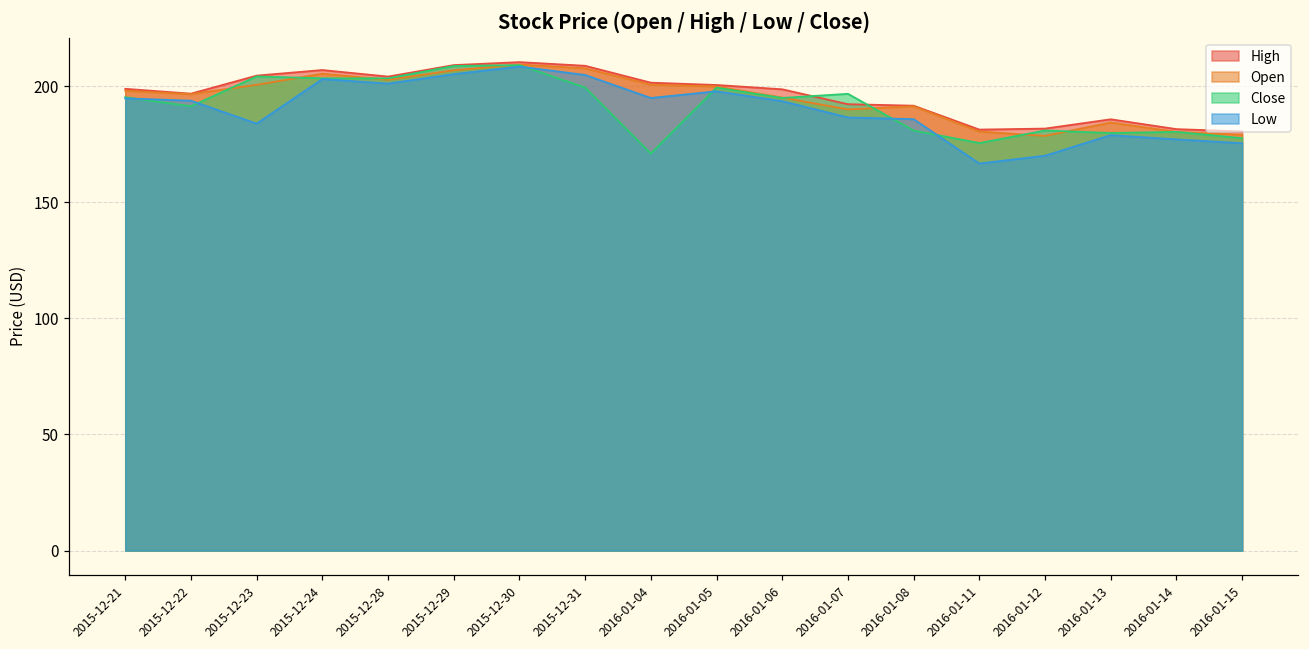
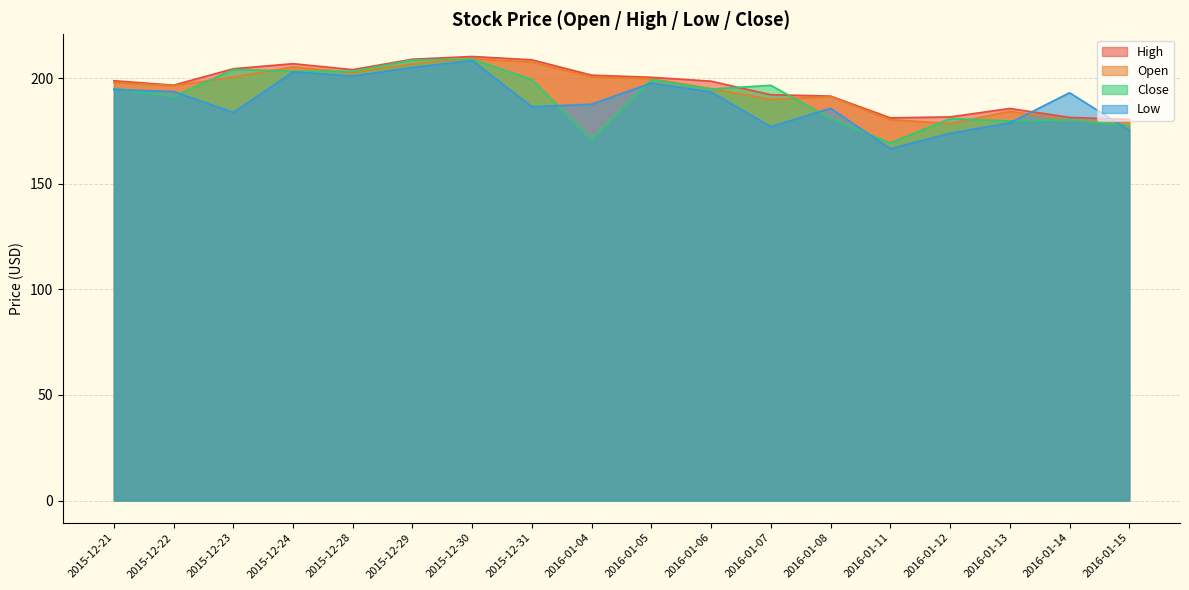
Low, 2015-12-31: 205 -> 187
Low, 2016-01-04: 195 -> 188
Low, 2016-01-07: 187 -> 177
Close, 2016-01-11: 175 -> 169
Low, 2016-01-12: 170 -> 174
Low, 2016-01-14: 177 -> 193
